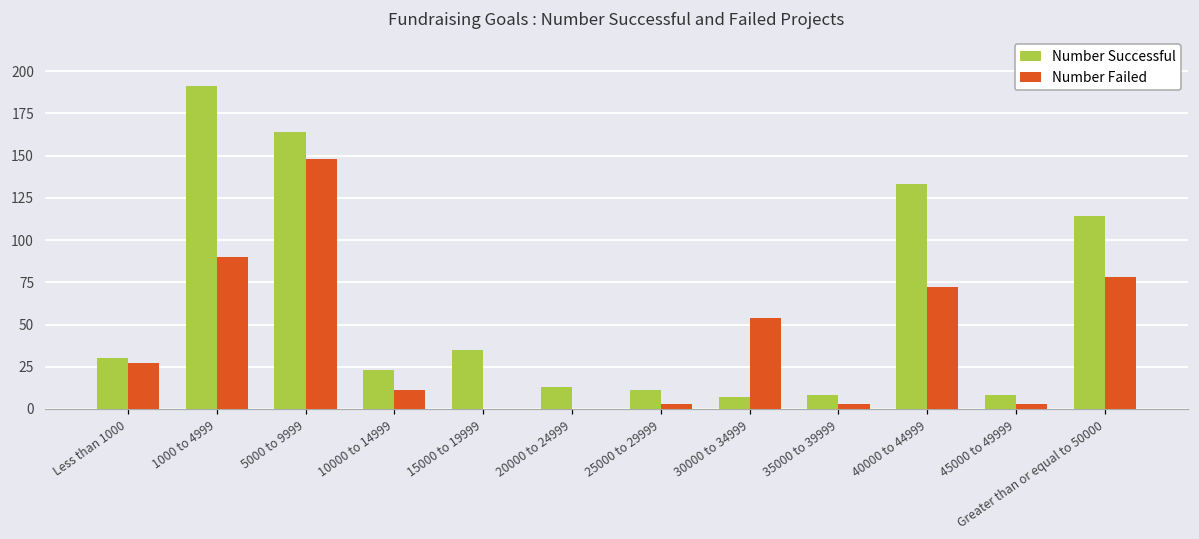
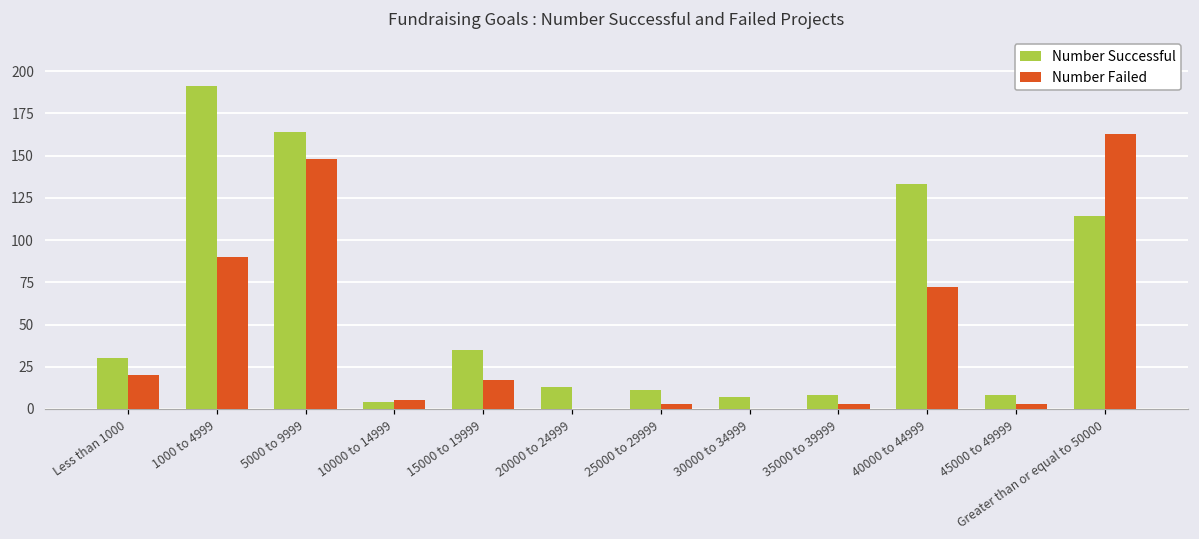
Number Failed, Less than 1000: 27 -> 20
Number Successful, 10000 to 14999: 23 -> 4
Number Failed, 10000 to 14999: 11 -> 5
Number Failed, 15000 to 19999: 0 -> 17
Number Failed, 30000 to 34999: 54 -> 0
Number Failed, Greater than or equal to 50000: 78 -> 163
